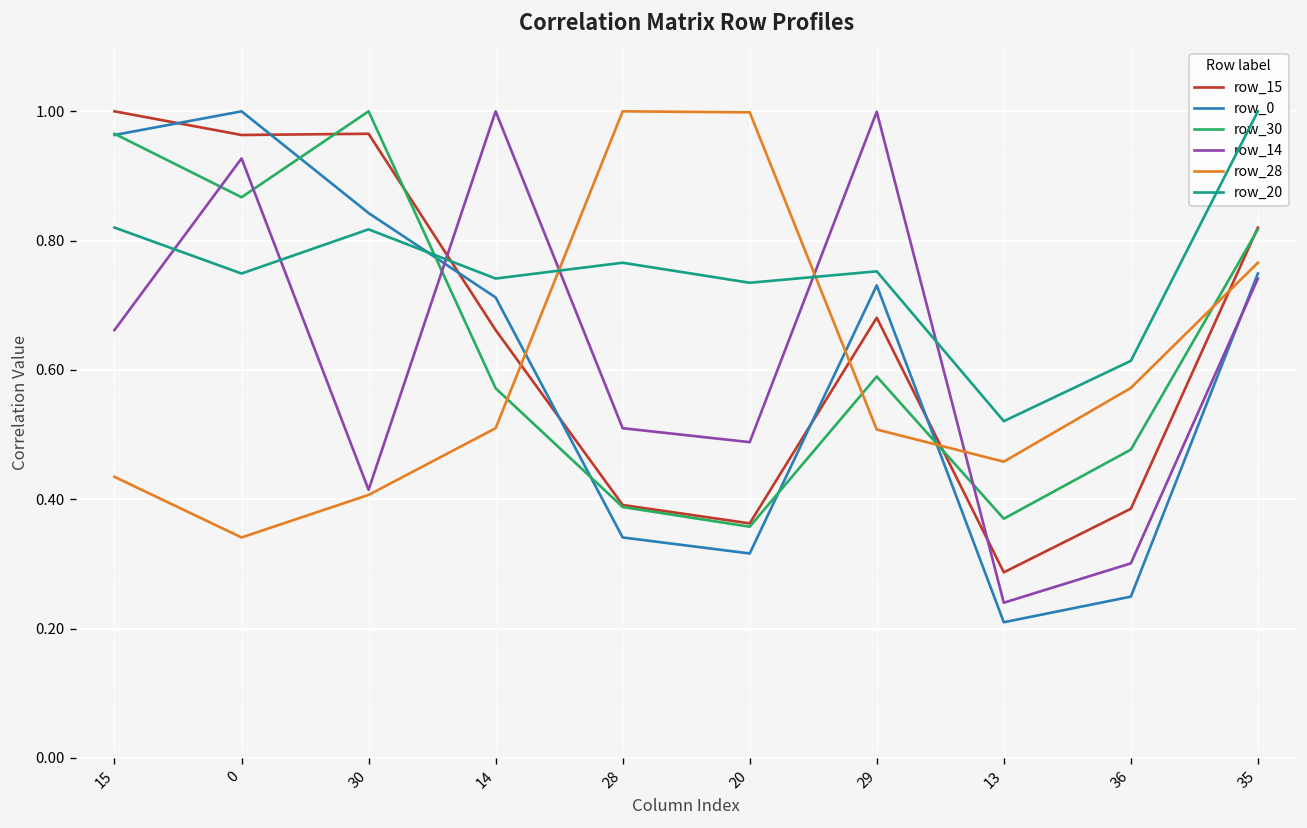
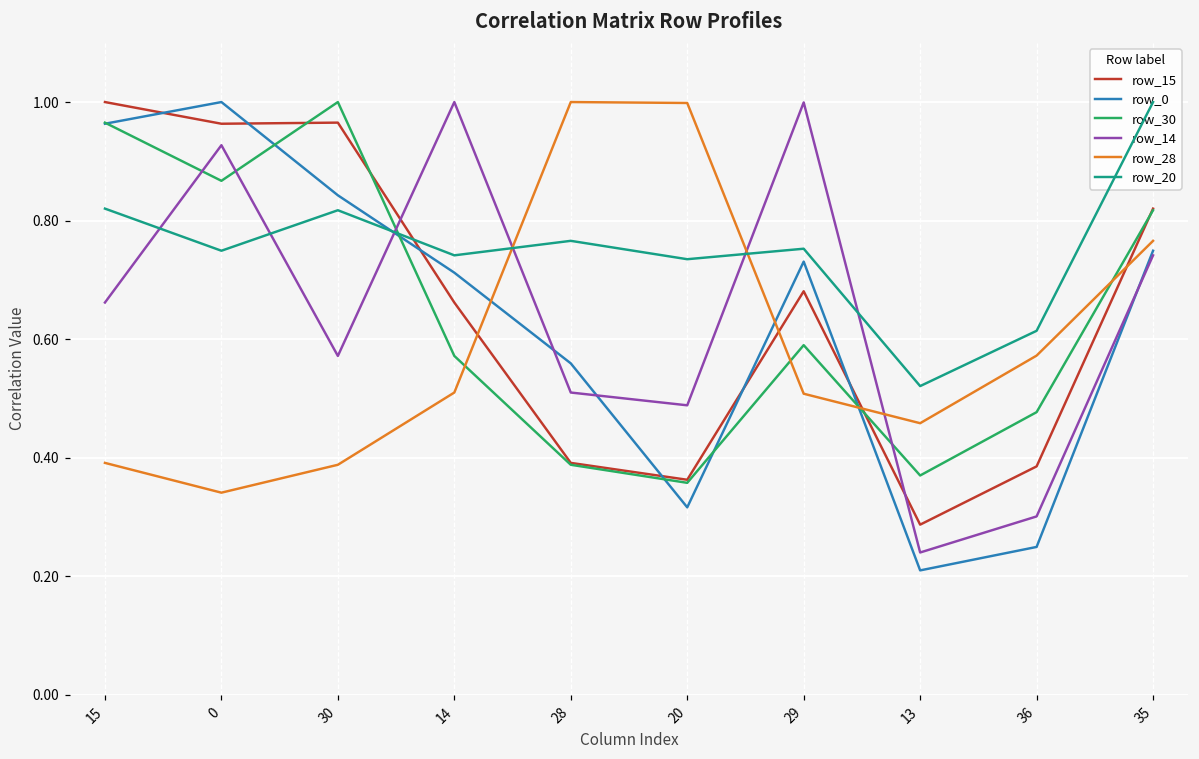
row_28, 15: 0.43 -> 0.39
row_14, 30: 0.41 -> 0.57
row_28, 30: 0.41 -> 0.39
row_0, 28: 0.34 -> 0.56
